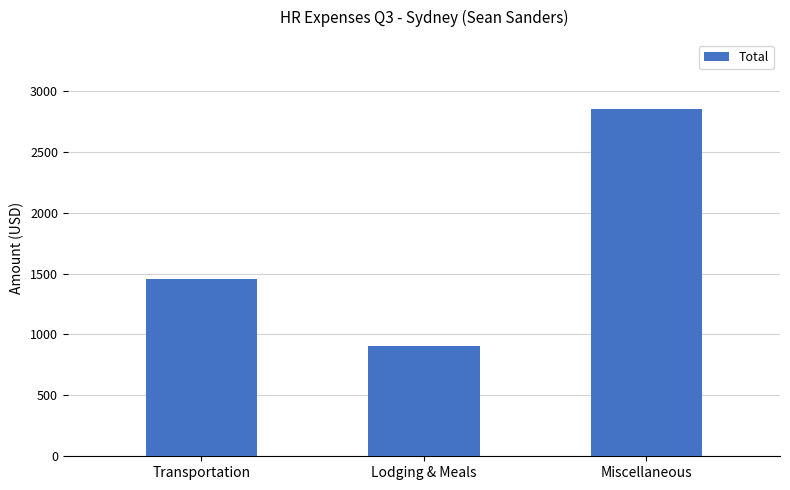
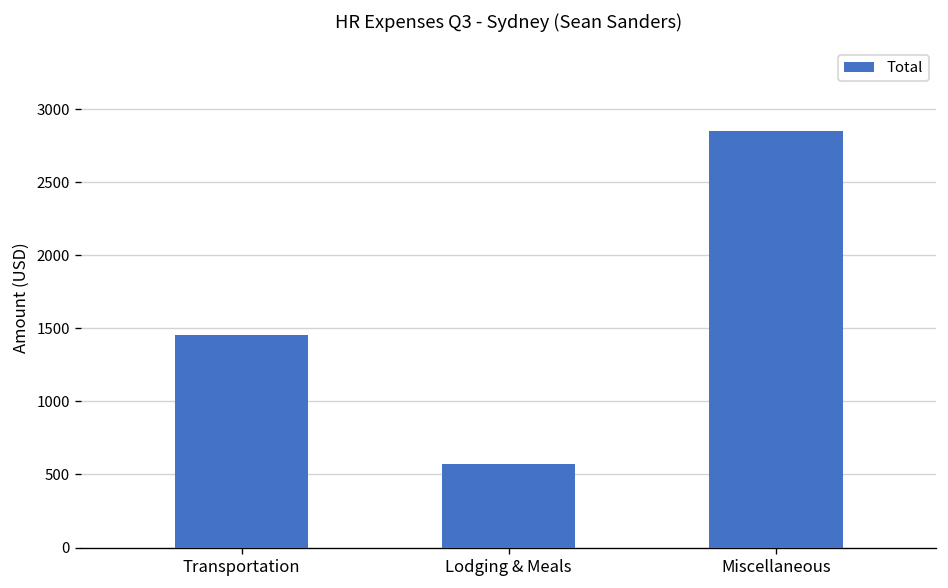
Lodging & Meals: 910 -> 570
